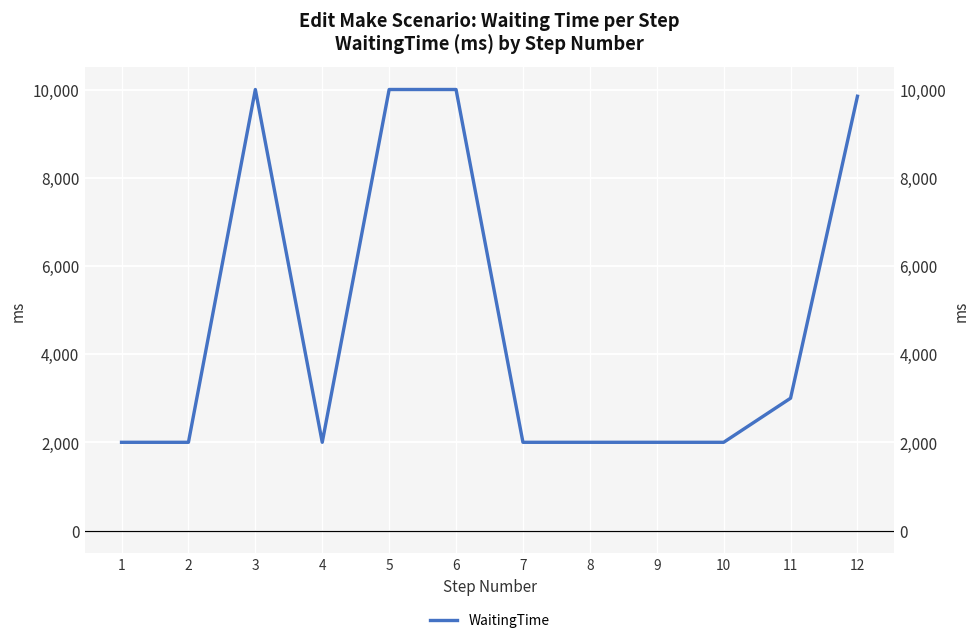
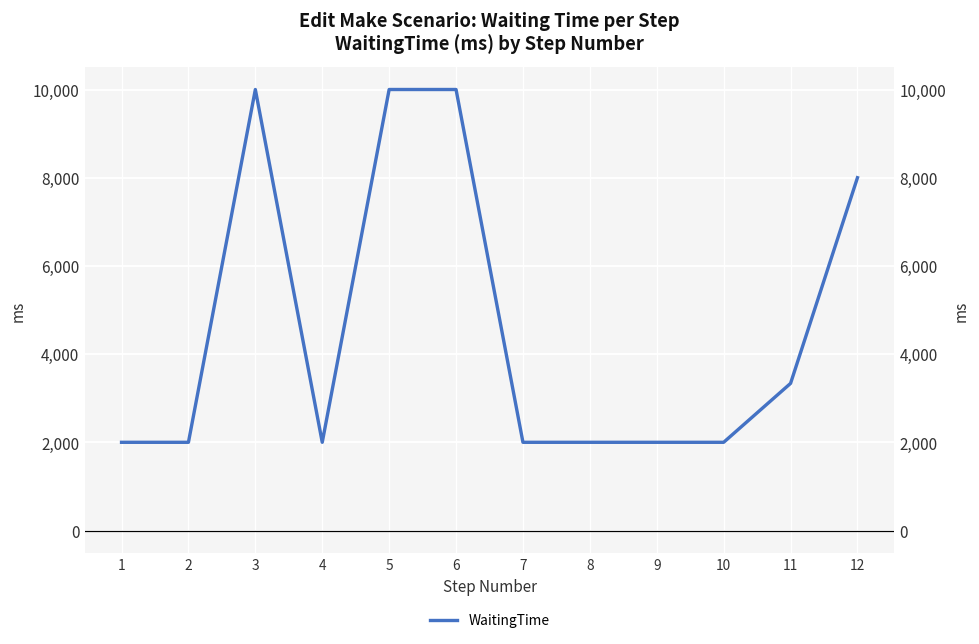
11: 3,000 -> 3,300
12: 9,800 -> 8,000
